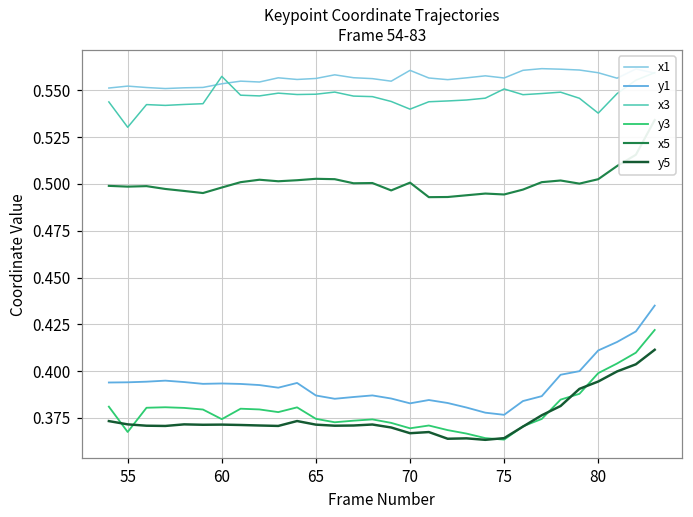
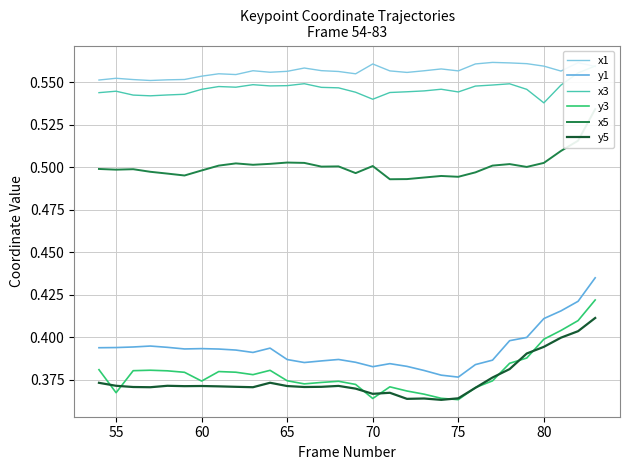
x3, 55: 0.530 -> 0.545
x3, 60: 0.557 -> 0.546
y3, 70: 0.369 -> 0.364
x3, 75: 0.551 -> 0.544
